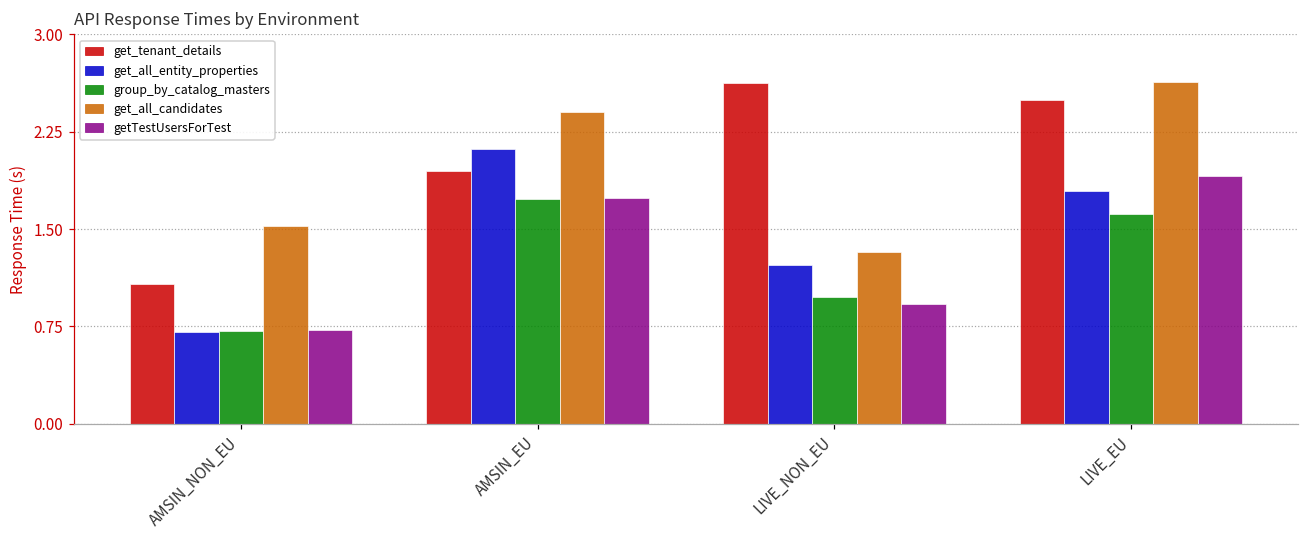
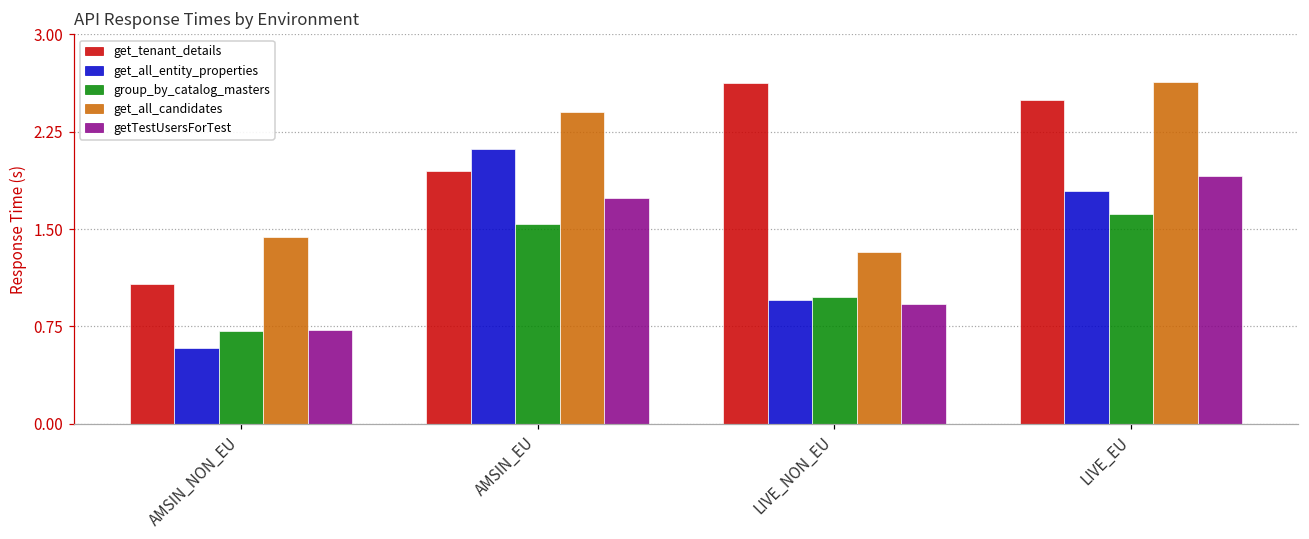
get_all_entity_properties, AMSIN_NON_EU: 0.71 -> 0.58
get_all_candidates, AMSIN_NON_EU: 1.53 -> 1.44
group_by_catalog_masters, AMSIN_EU: 1.73 -> 1.54
get_all_entity_properties, LIVE_NON_EU: 1.23 -> 0.95
